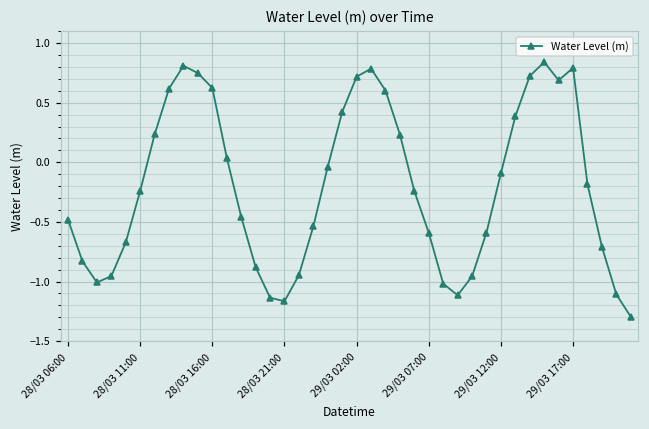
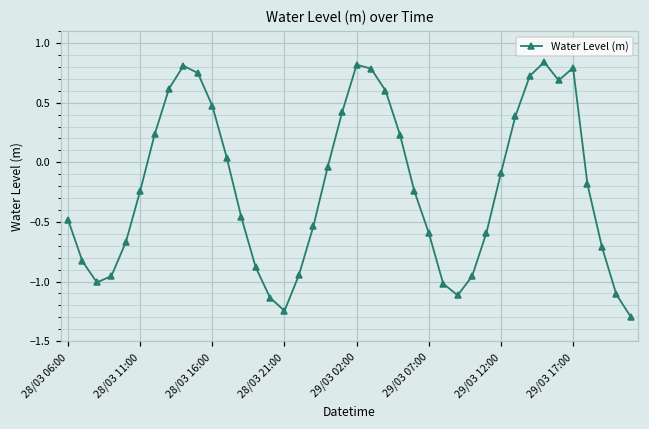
28/03 16:00: 0.62 -> 0.47
28/03 21:00: -1.16 -> -1.25
29/03 02:00: 0.72 -> 0.82
